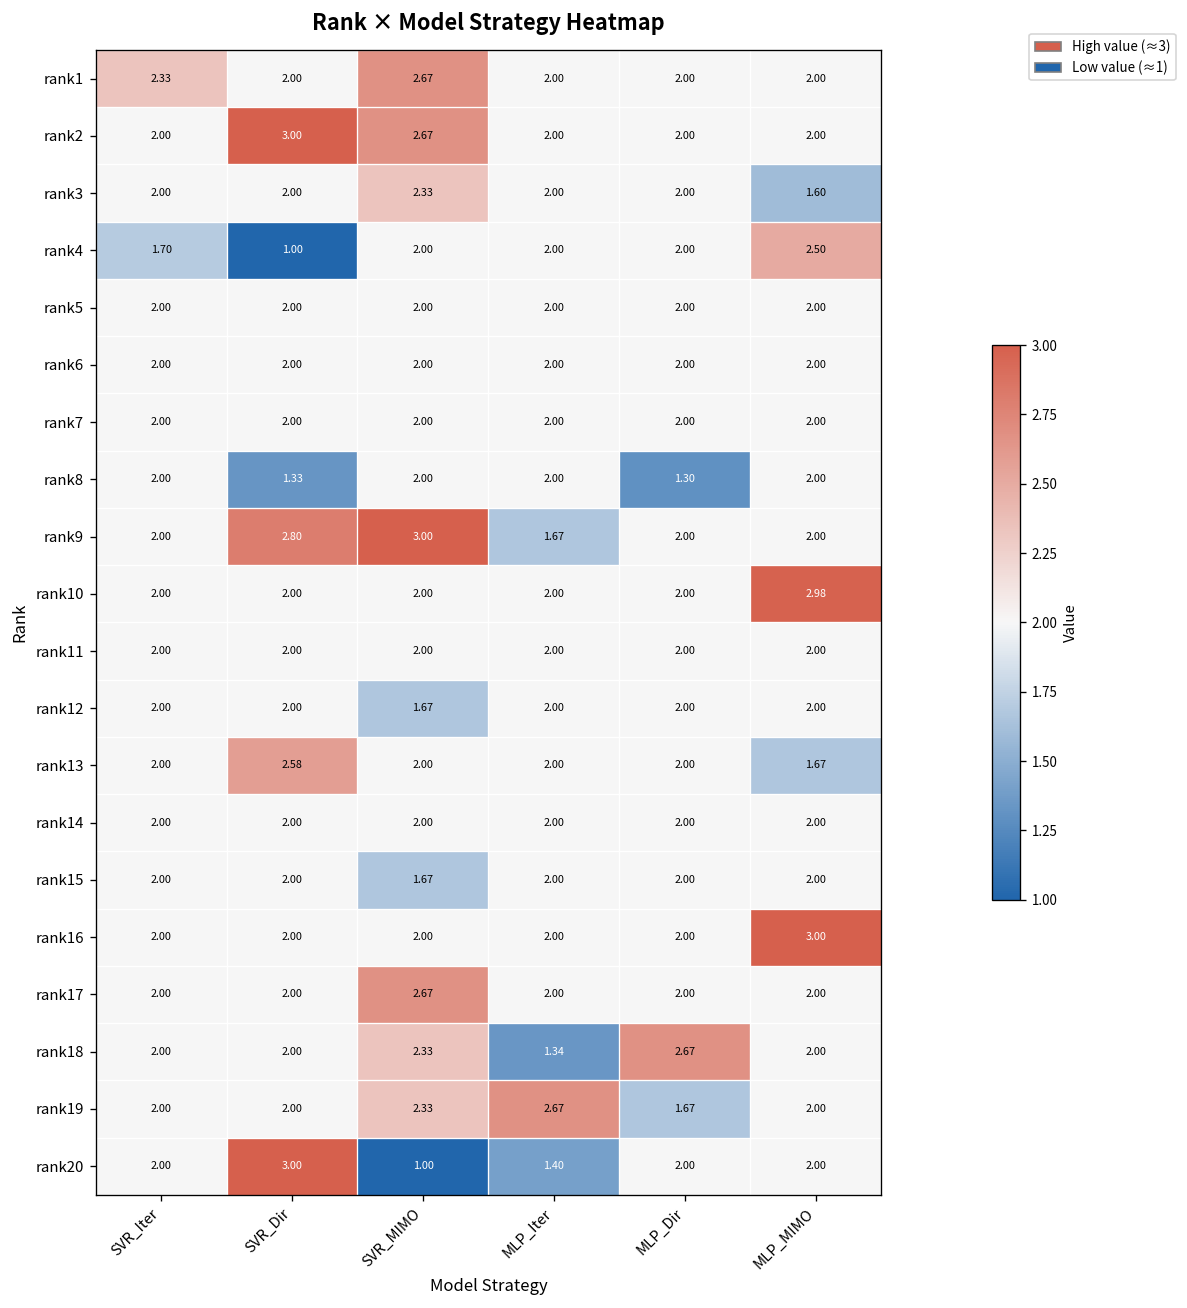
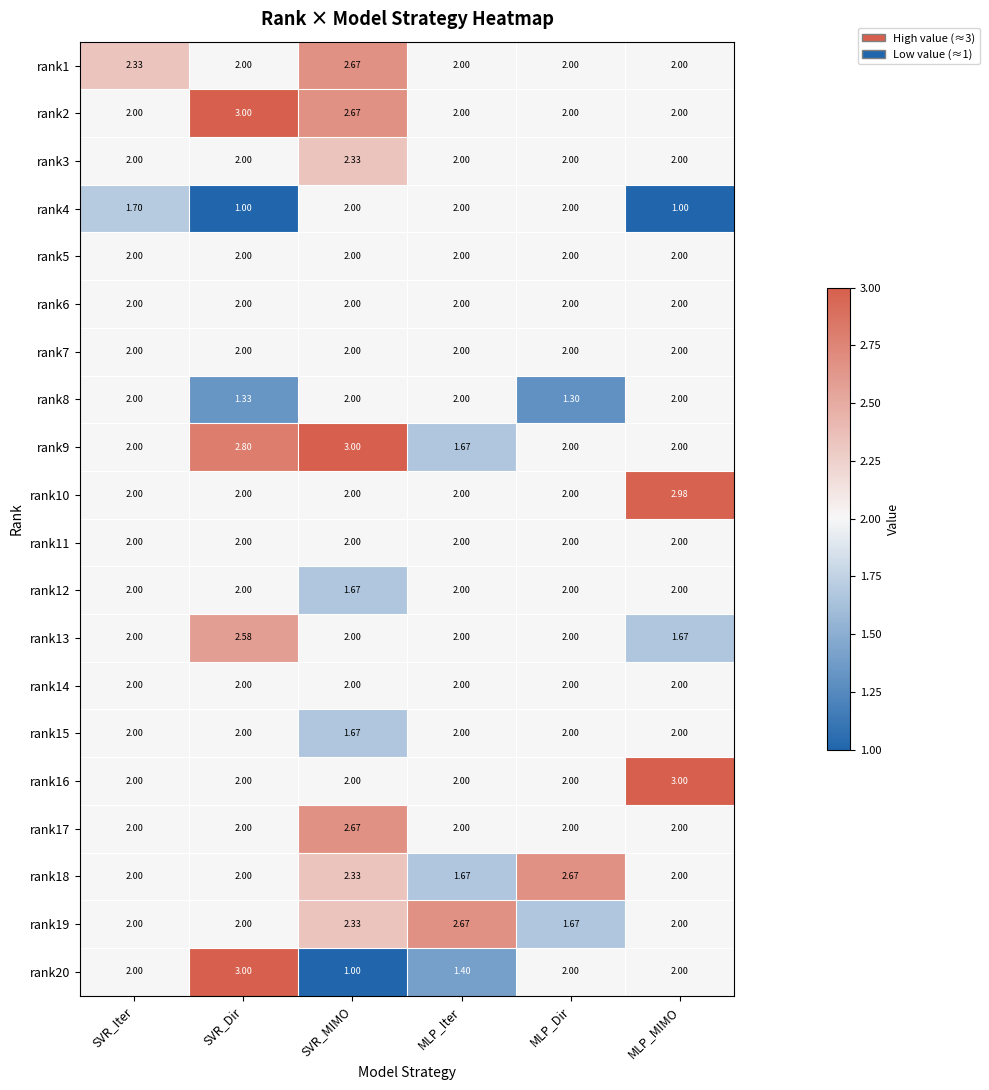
rank3, MLP_MIMO: 1.60 -> 2.00
rank4, MLP_MIMO: 2.50 -> 1.00
rank18, MLP_Iter: 1.34 -> 1.67
